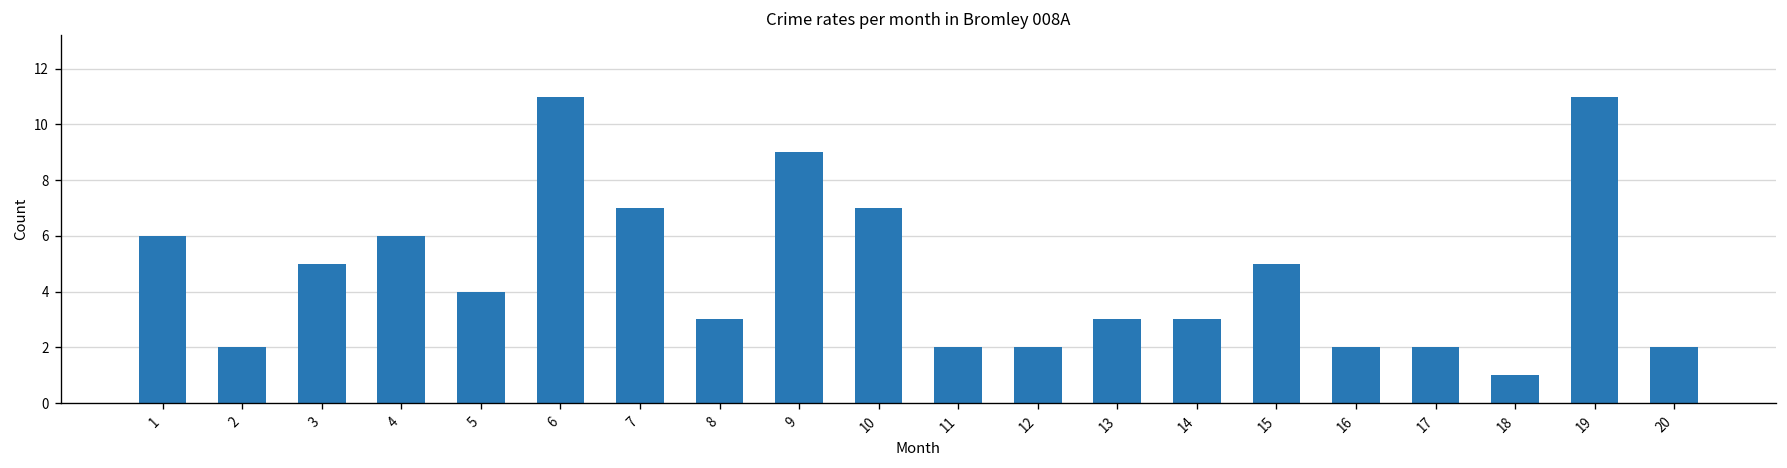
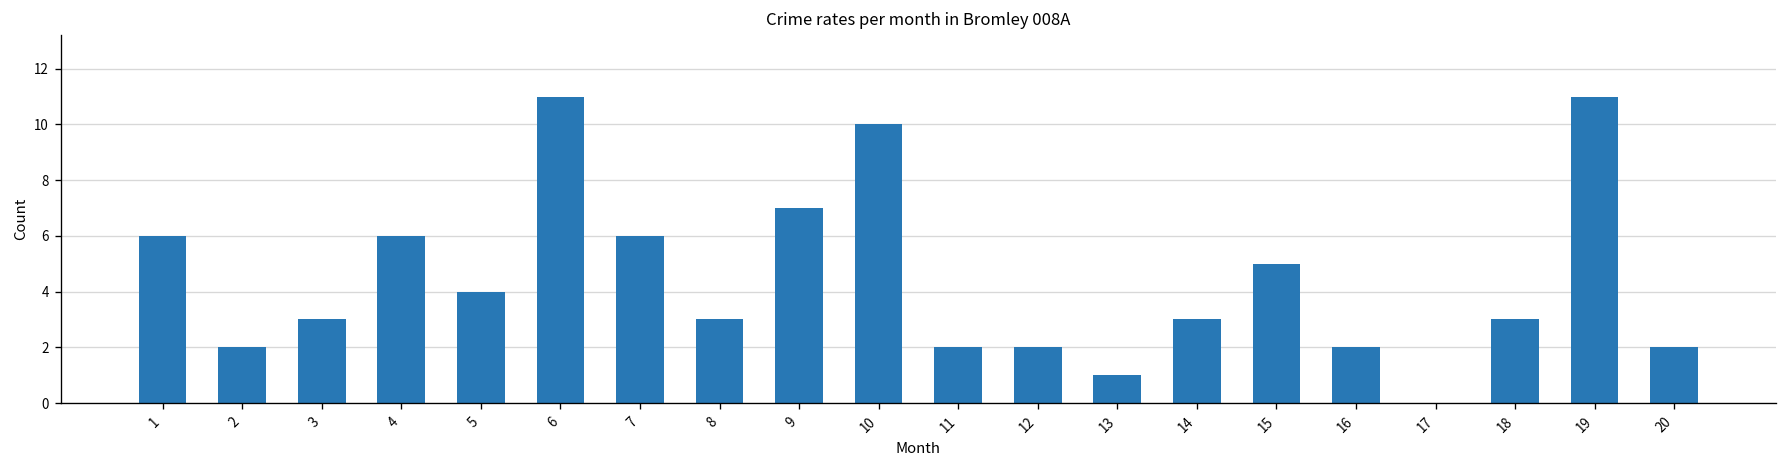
3: 5 -> 3
7: 7 -> 6
9: 9 -> 7
10: 7 -> 10
13: 3 -> 1
17: 2 -> 0
18: 1 -> 3
